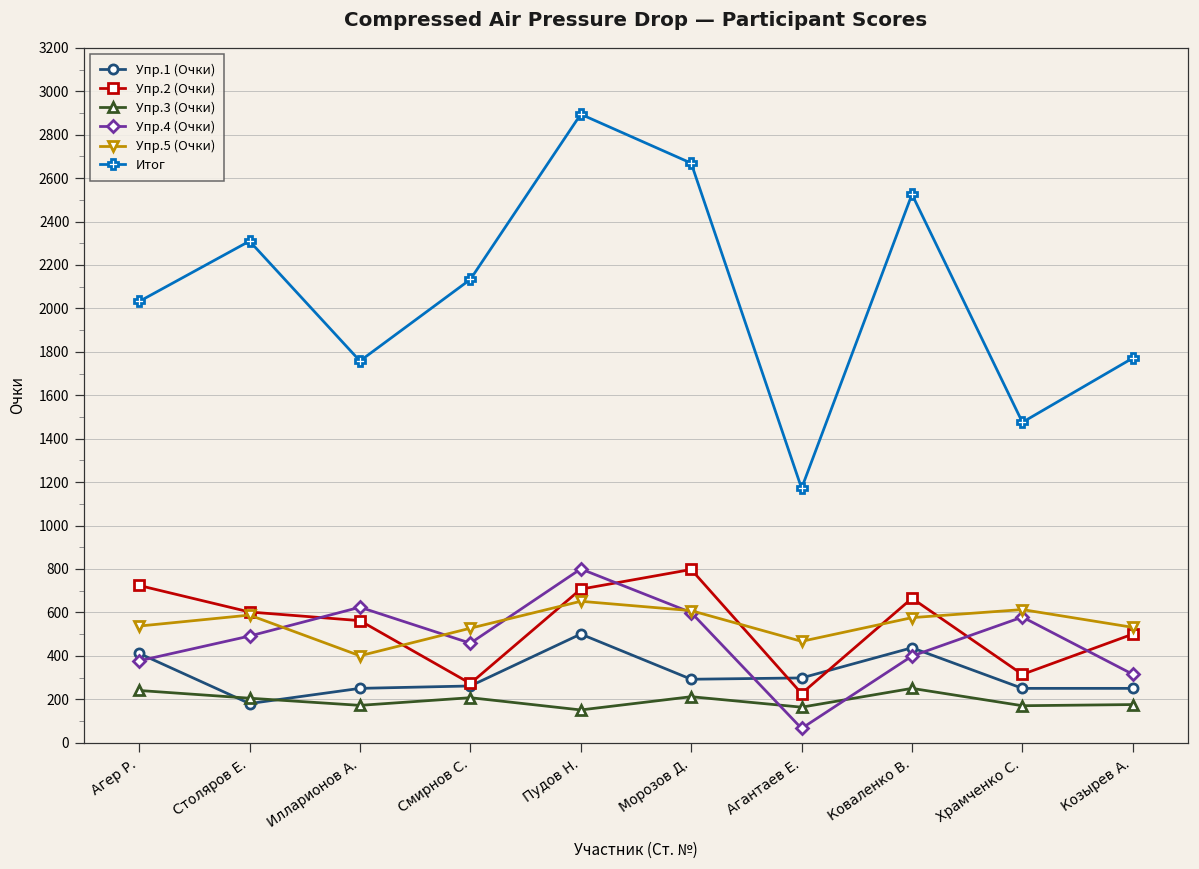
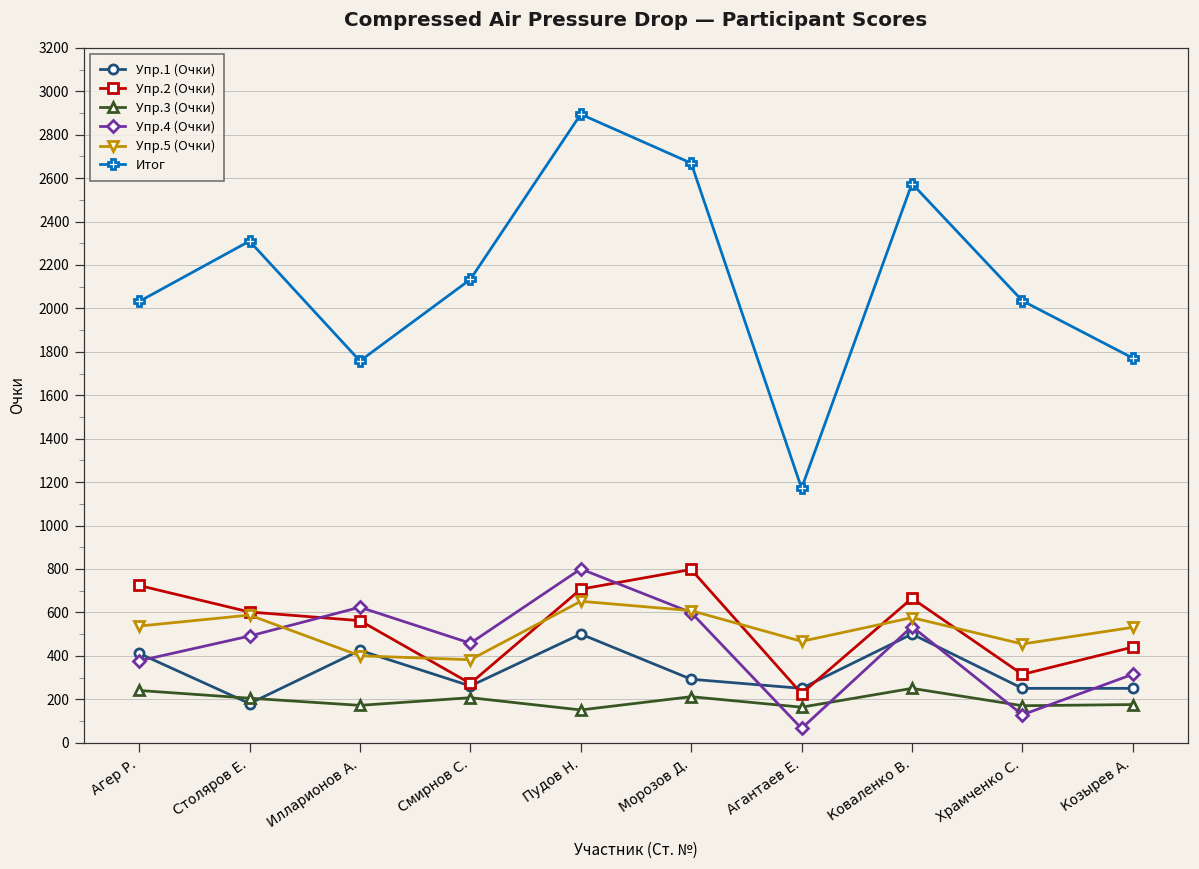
Упр.1 (Очки), Илларионов А.: 250 -> 430
Упр.5 (Очки), Смирнов С.: 530 -> 380
Упр.1 (Очки), Агантаев Е.: 300 -> 250
Упр.1 (Очки), Коваленко В.: 440 -> 500
Упр.4 (Очки), Коваленко В.: 400 -> 530
Итог, Коваленко В.: 2530 -> 2570
Упр.4 (Очки), Храмченко С.: 580 -> 130
Упр.5 (Очки), Храмченко С.: 610 -> 450
Итог, Храмченко С.: 1480 -> 2030
Упр.2 (Очки), Козырев А.: 500 -> 440
